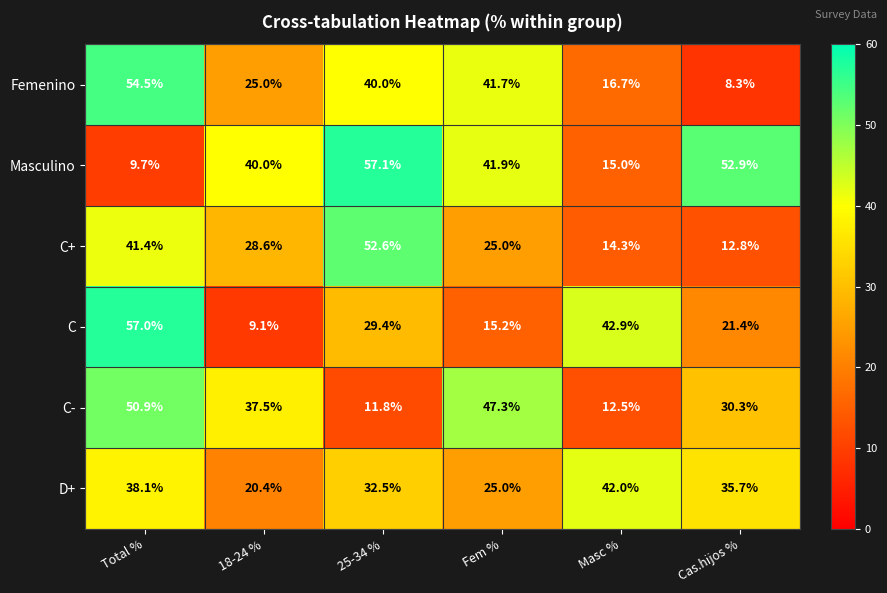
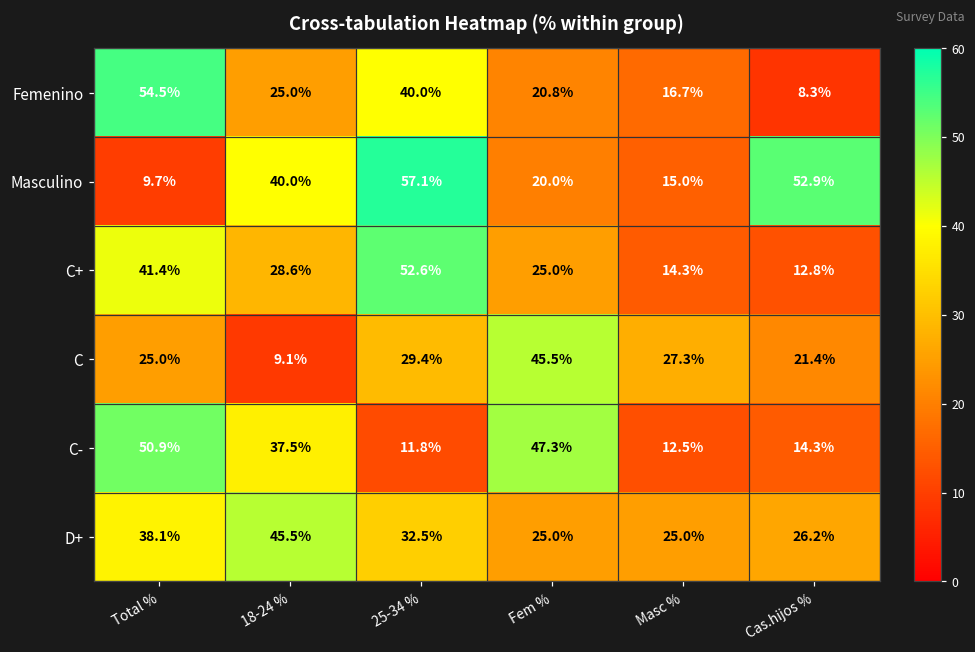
Femenino, Fem %: 41.7% -> 20.8%
Masculino, Fem %: 41.9% -> 20.0%
C, Total %: 57.0% -> 25.0%
C, Fem %: 15.2% -> 45.5%
C, Masc %: 42.9% -> 27.3%
C-, Cas.hijos %: 30.3% -> 14.3%
D+, 18-24 %: 20.4% -> 45.5%
D+, Masc %: 42.0% -> 25.0%
D+, Cas.hijos %: 35.7% -> 26.2%
